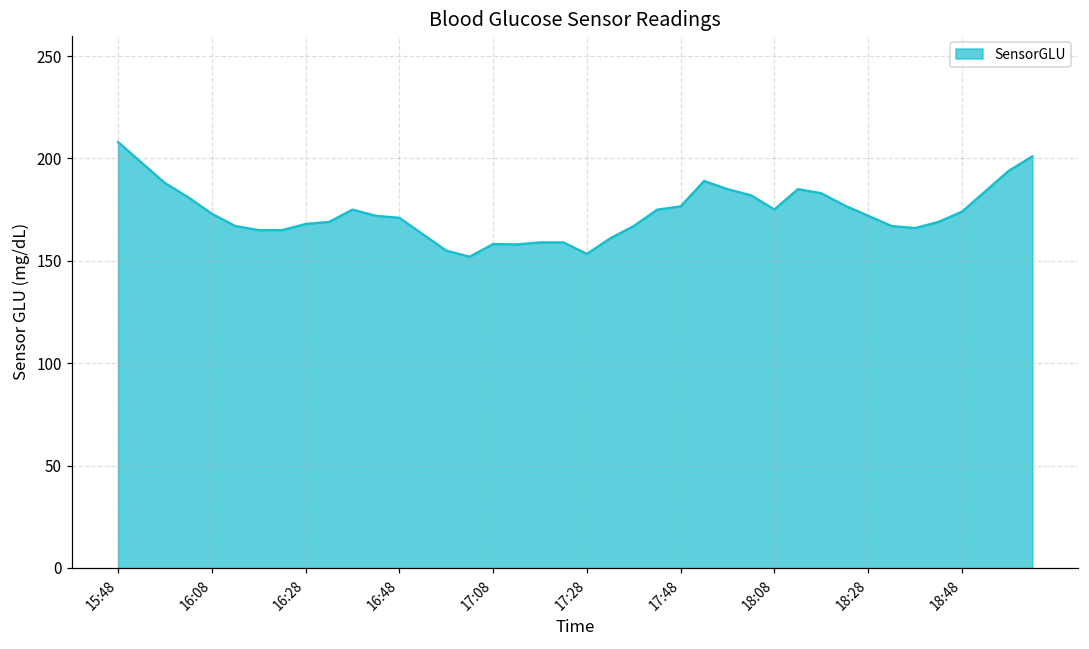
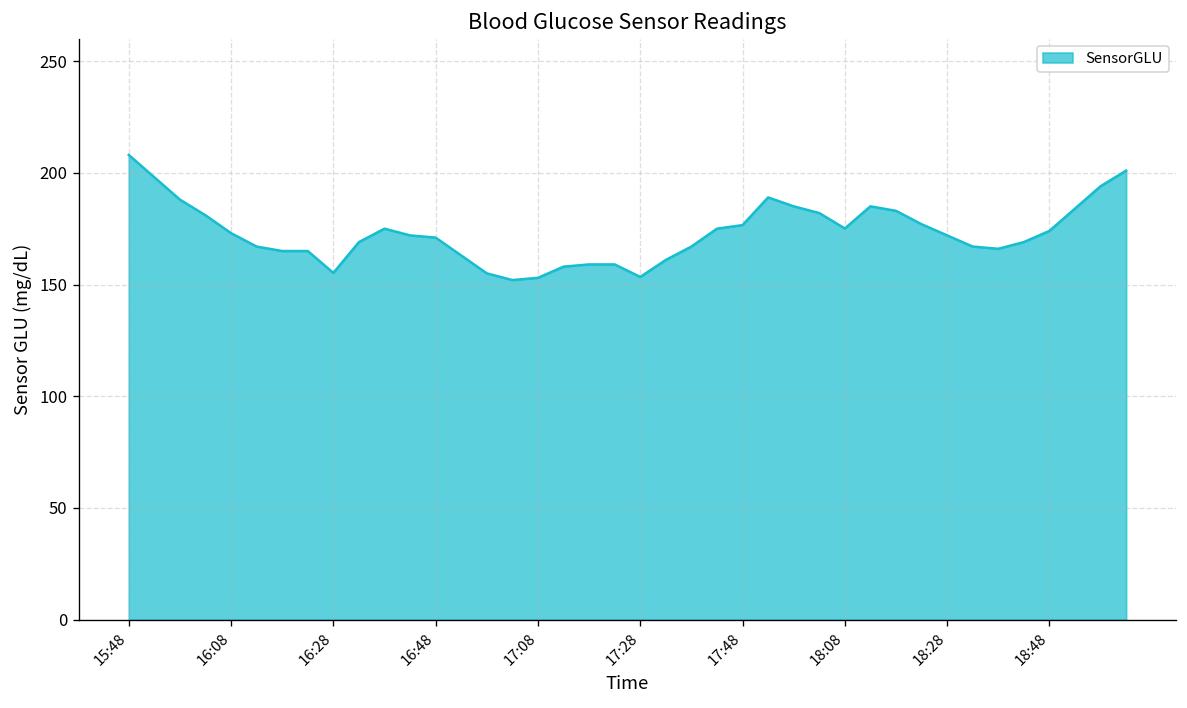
16:28: 168 -> 155
17:08: 158 -> 153
